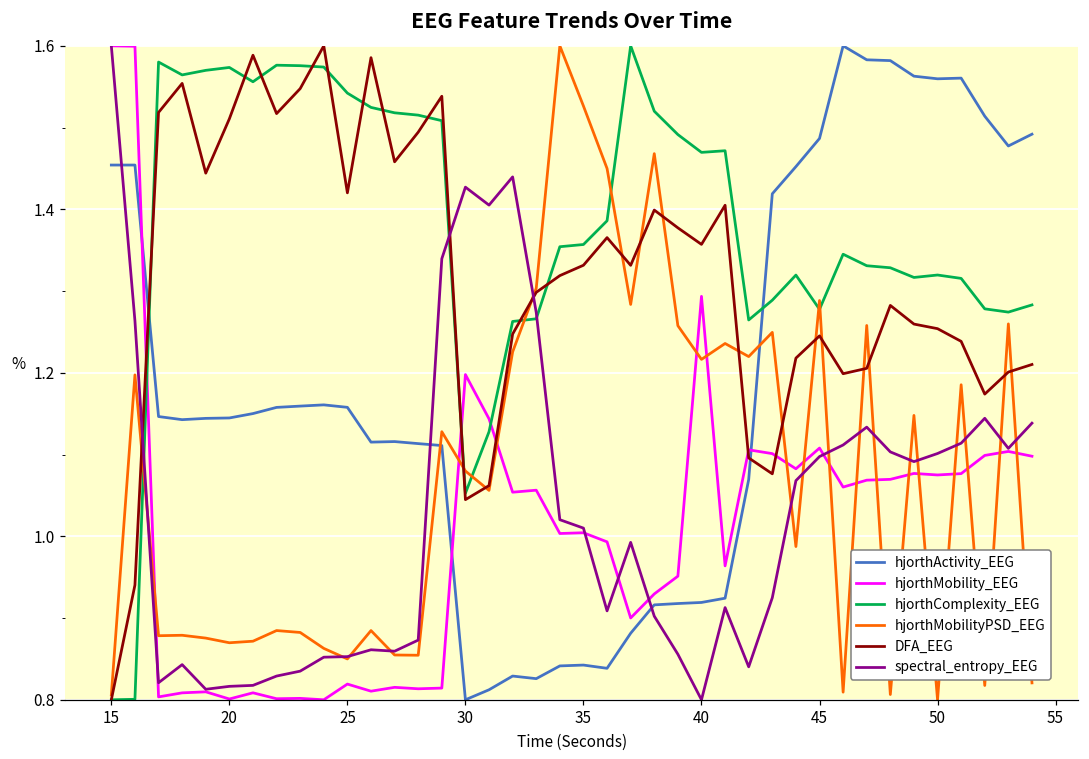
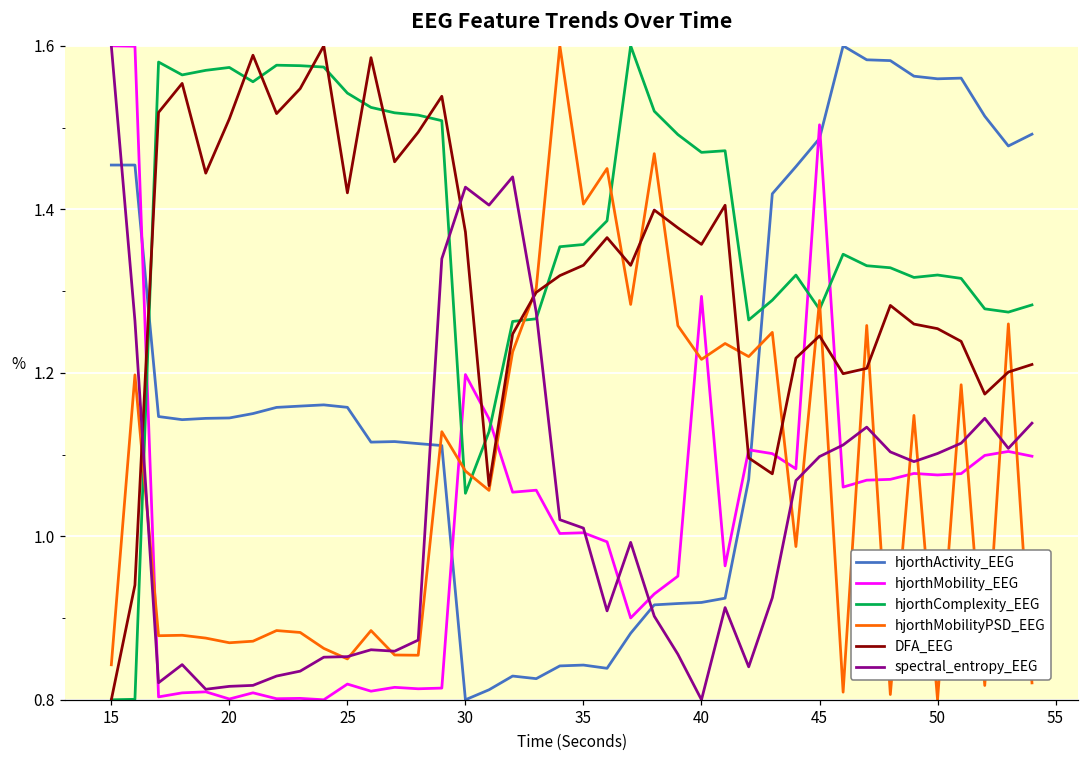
hjorthMobilityPSD_EEG, 15: 0.81 -> 0.84
DFA_EEG, 30: 1.04 -> 1.37
hjorthMobilityPSD_EEG, 35: 1.53 -> 1.41
hjorthMobility_EEG, 45: 1.11 -> 1.50
